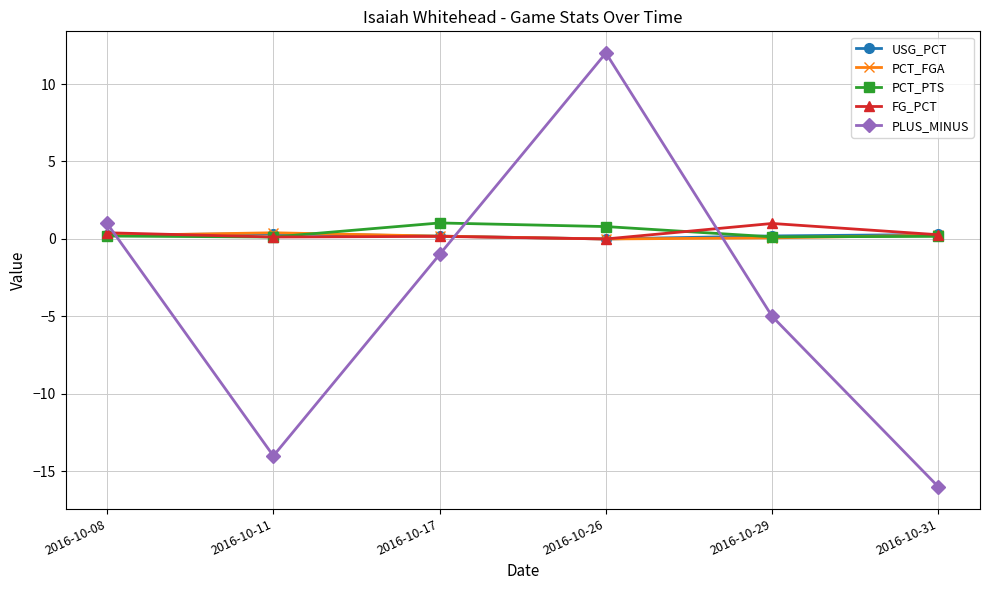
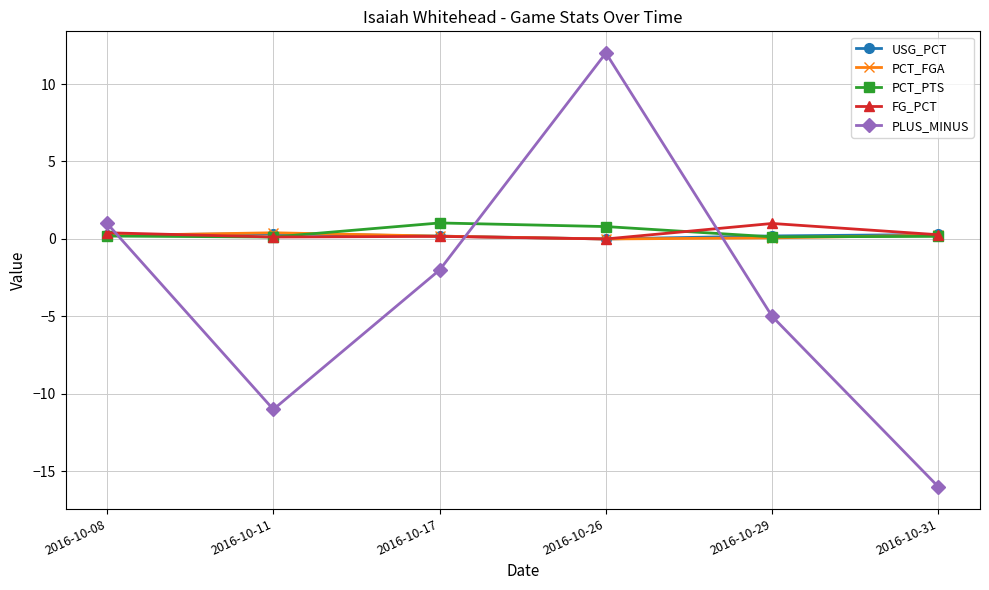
PLUS_MINUS, 2016-10-11: -14 -> -11
PLUS_MINUS, 2016-10-17: -1 -> -2
